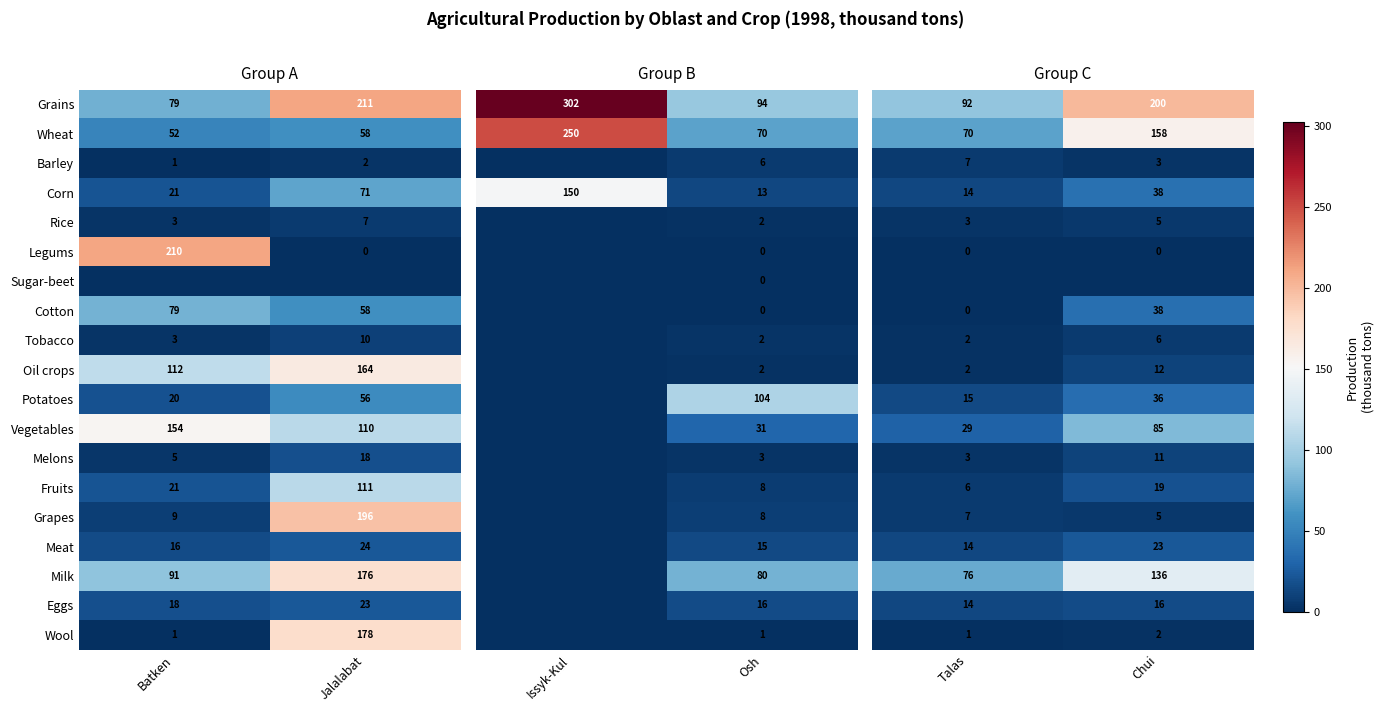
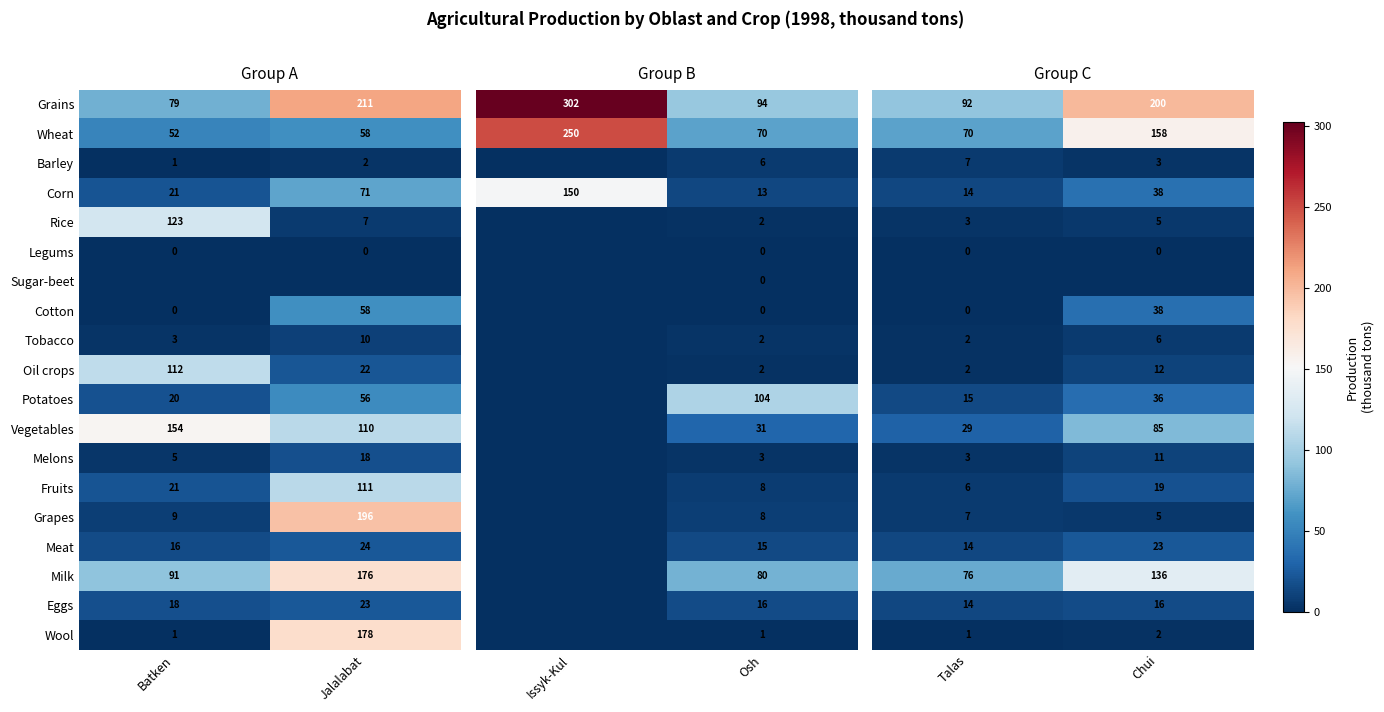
Group A, Rice, Batken: 3 -> 123
Group A, Legums, Batken: 210 -> 0
Group A, Cotton, Batken: 79 -> 0
Group A, Oil crops, Jalalabat: 164 -> 22
